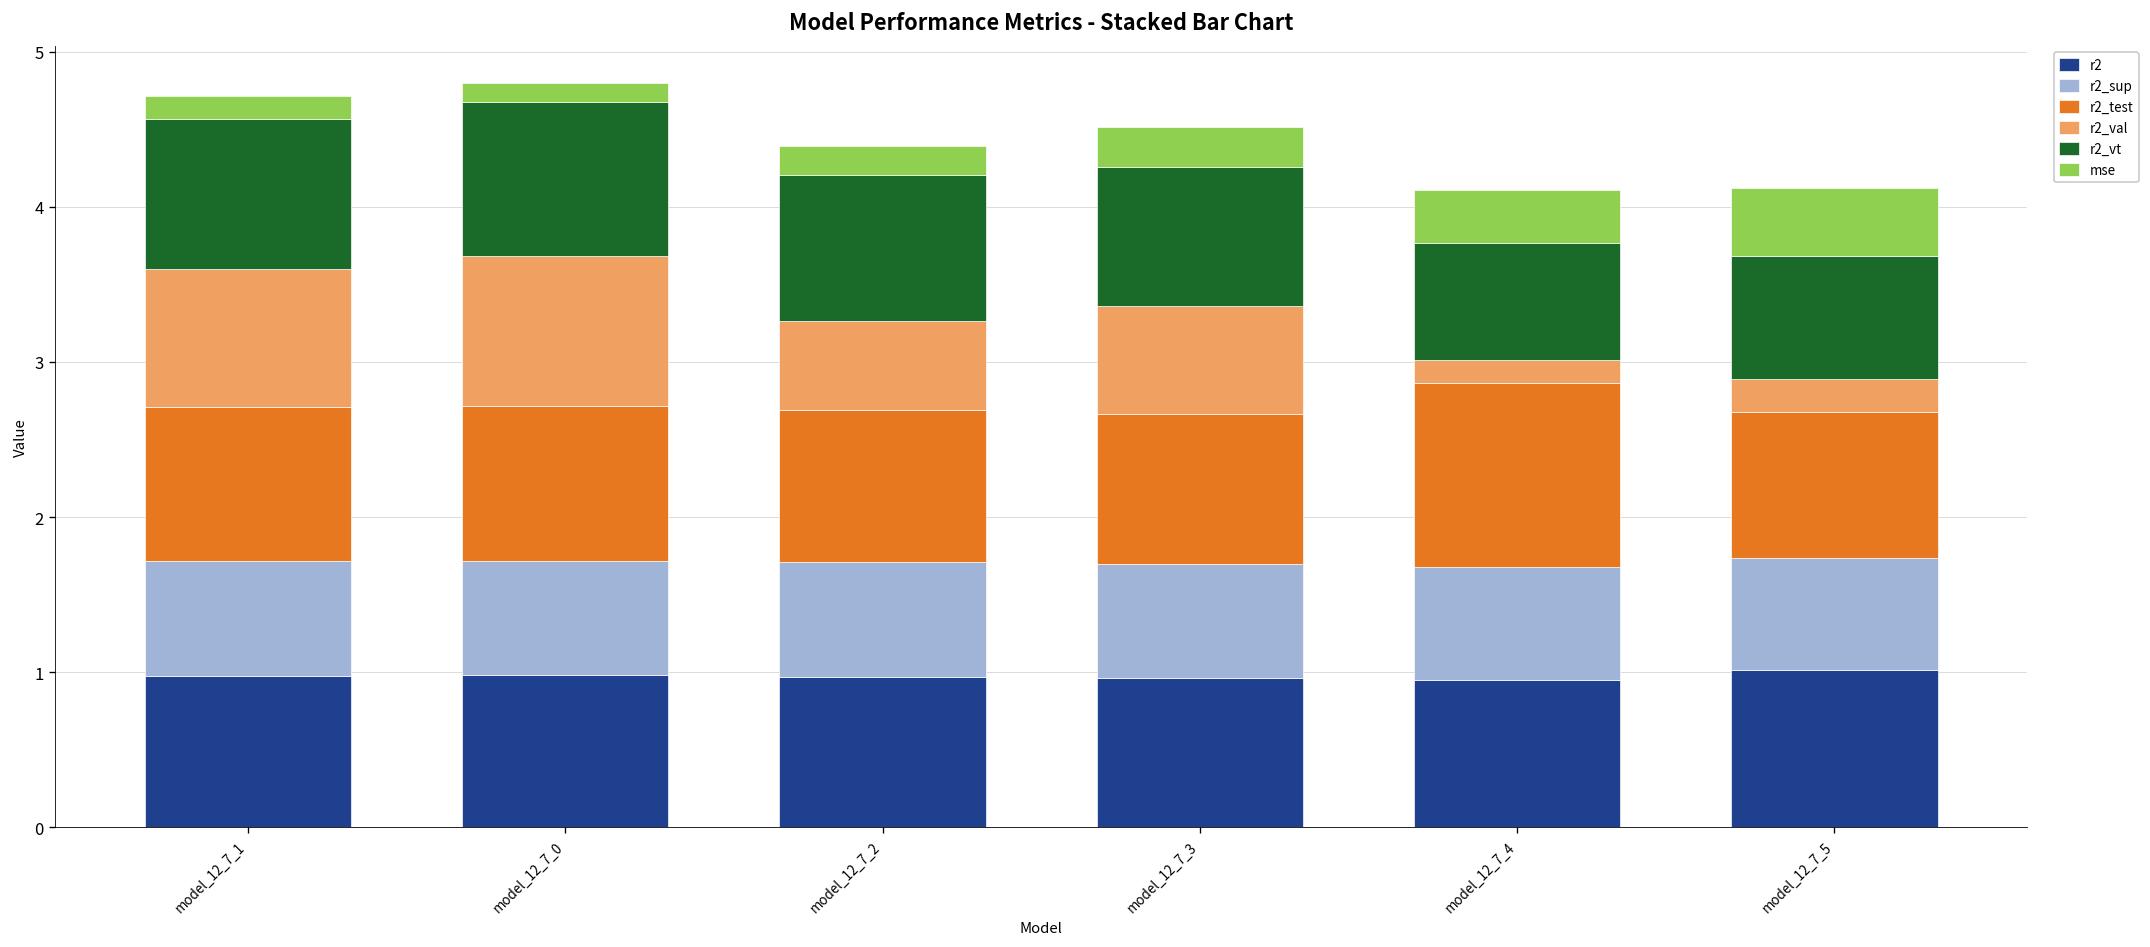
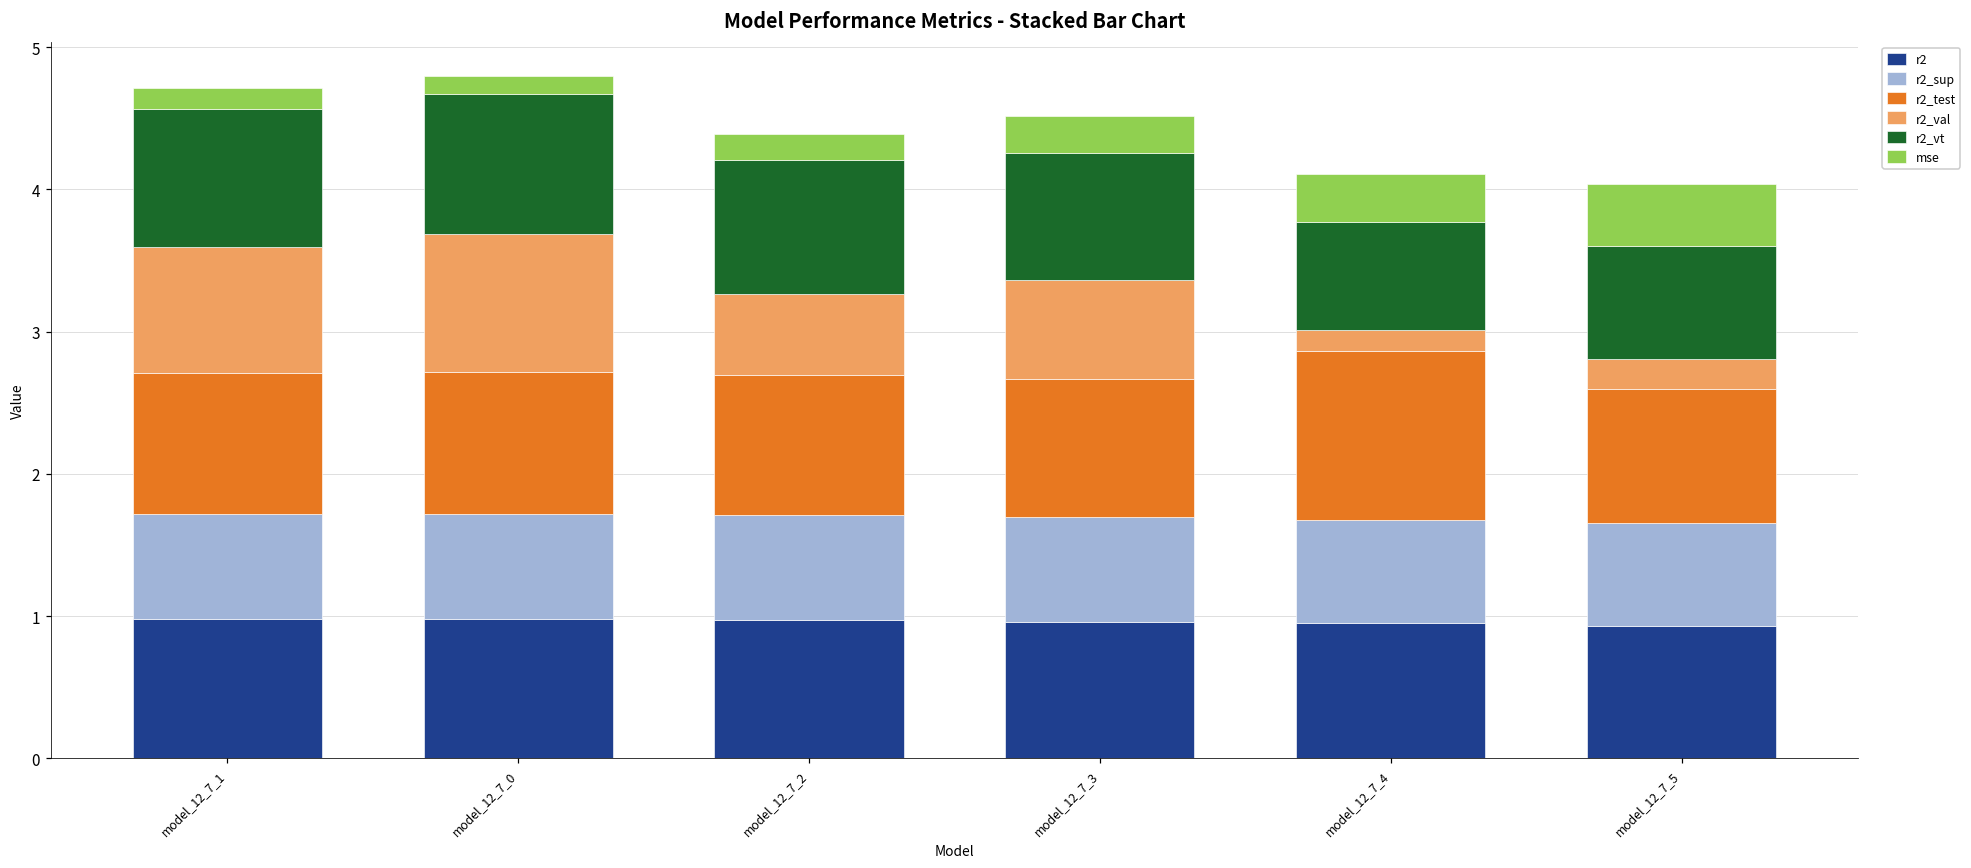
r2, model_12_7_5: 1.02 -> 0.93
